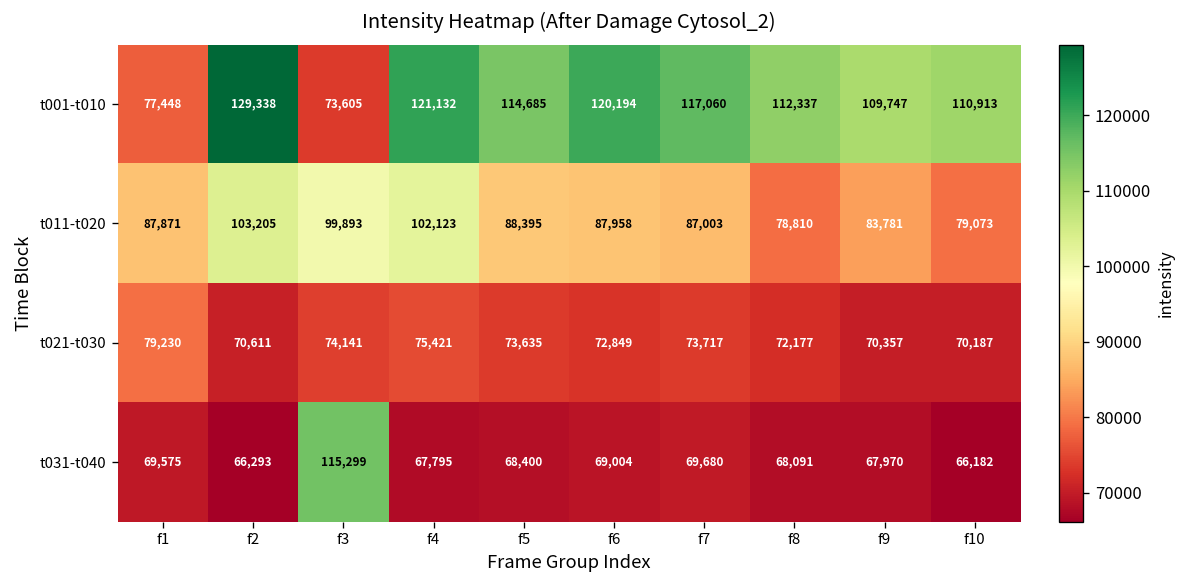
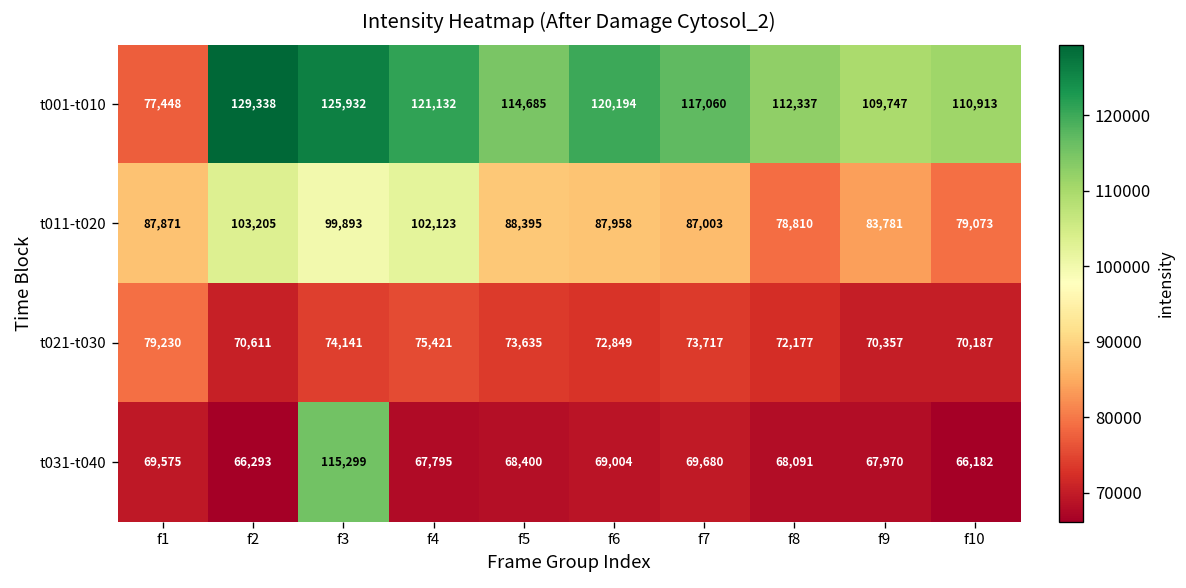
t001-t010, f3: 73,605 -> 125,932
